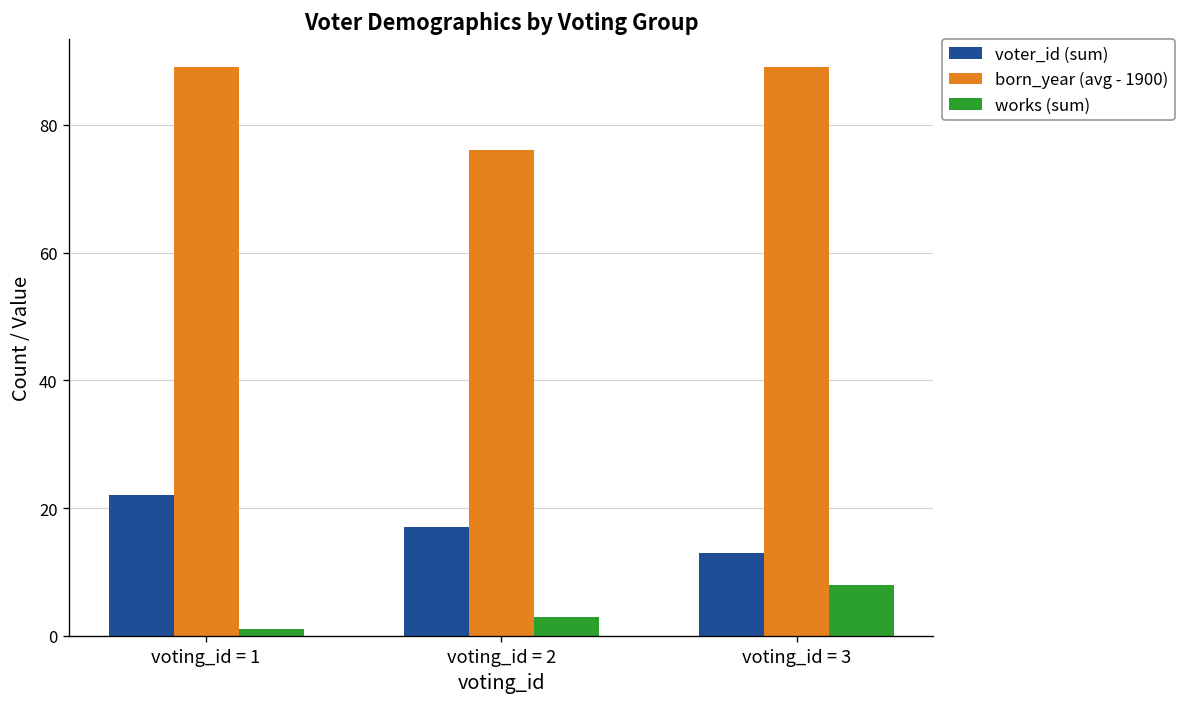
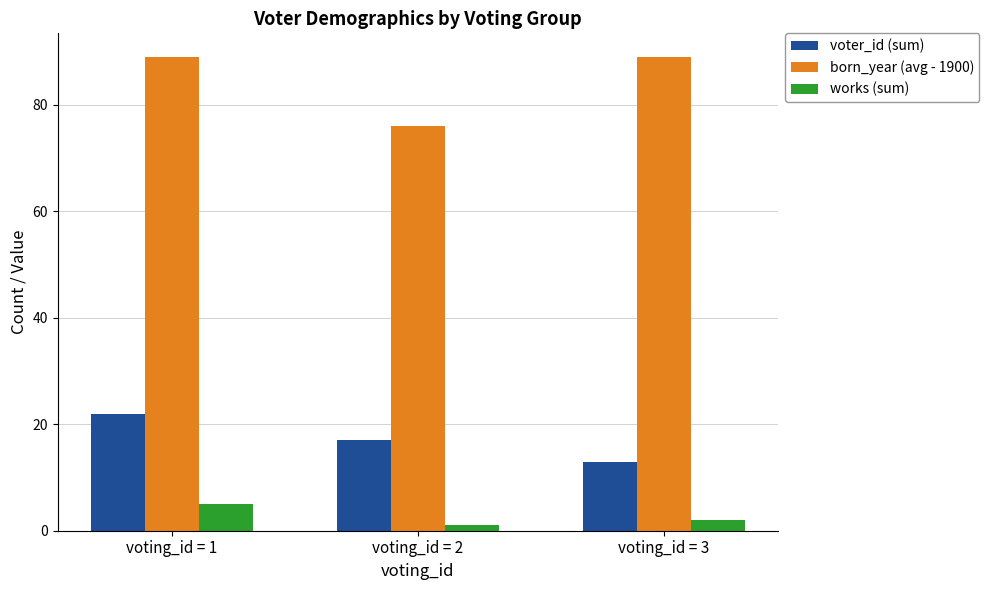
works (sum), voting_id = 1: 1 -> 5
works (sum), voting_id = 2: 3 -> 1
works (sum), voting_id = 3: 8 -> 2
